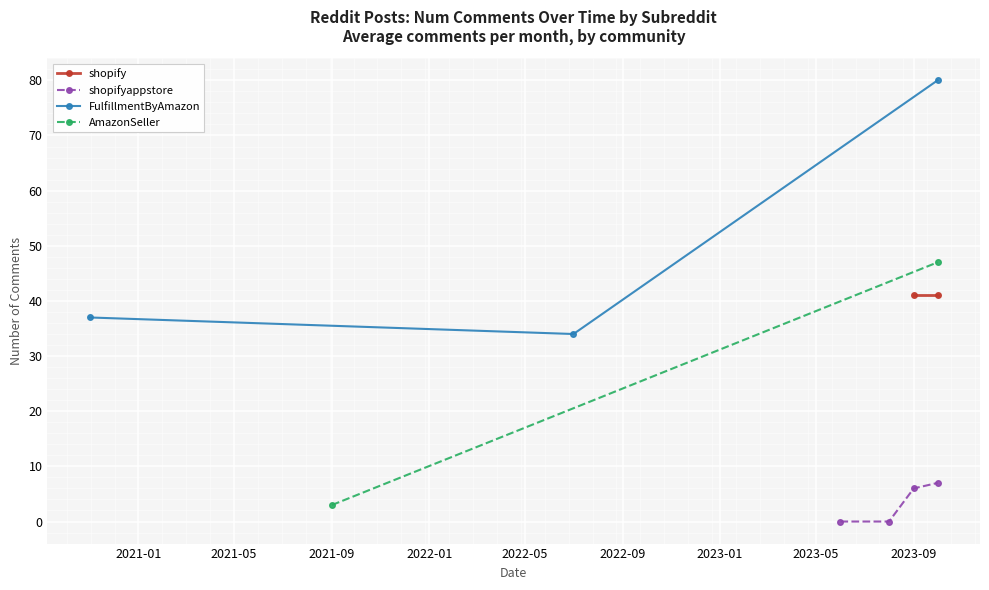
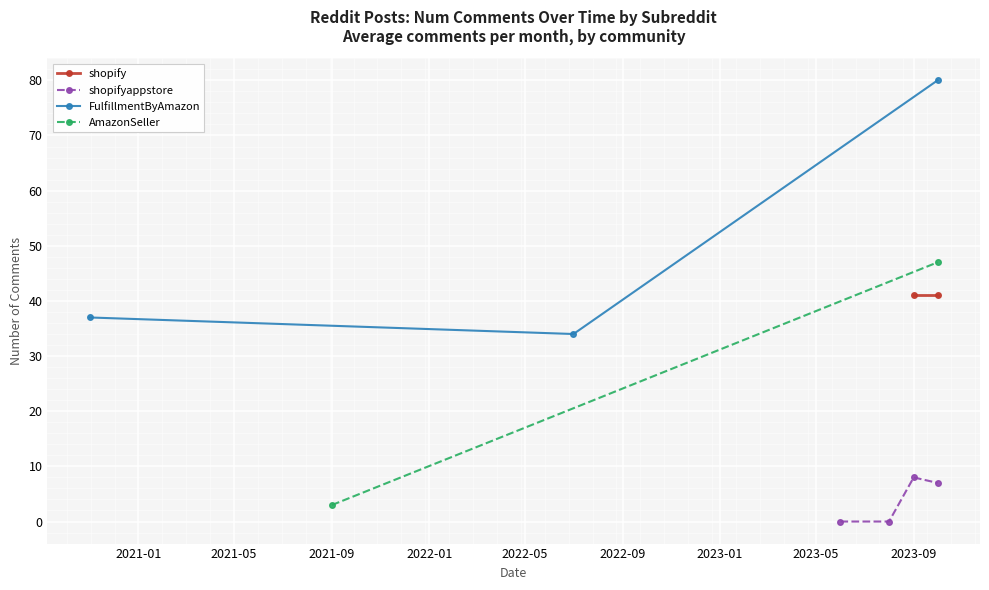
shopifyappstore, 2023-09: 6 -> 8
